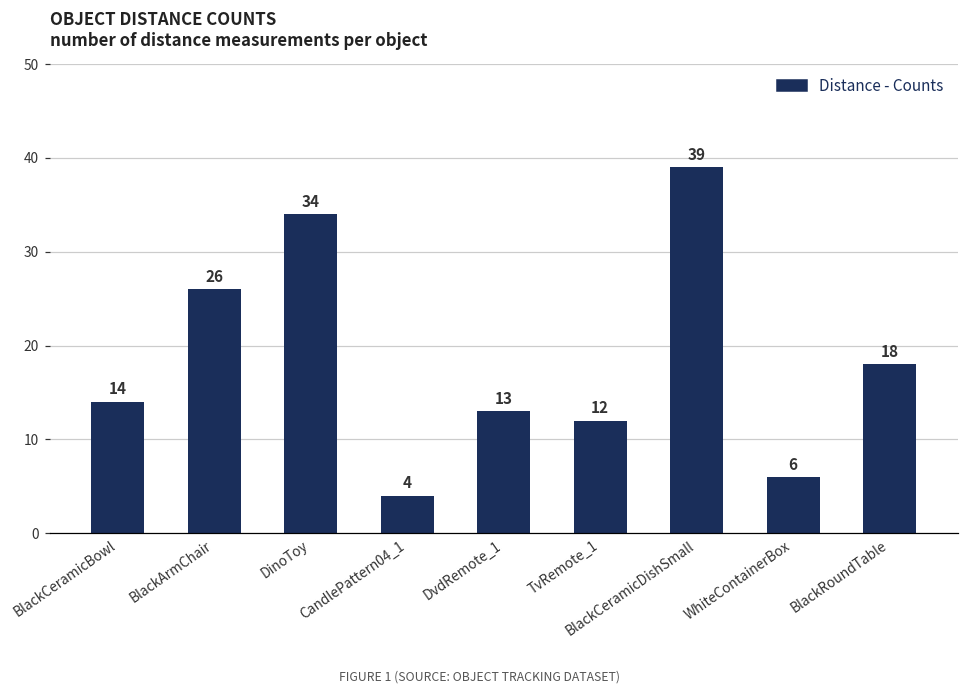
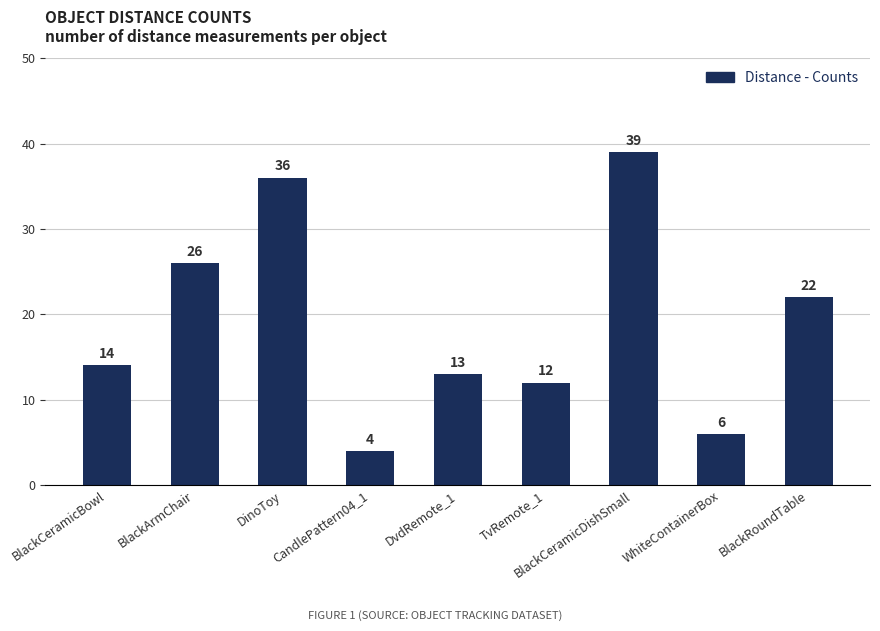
DinoToy: 34 -> 36
BlackRoundTable: 18 -> 22
